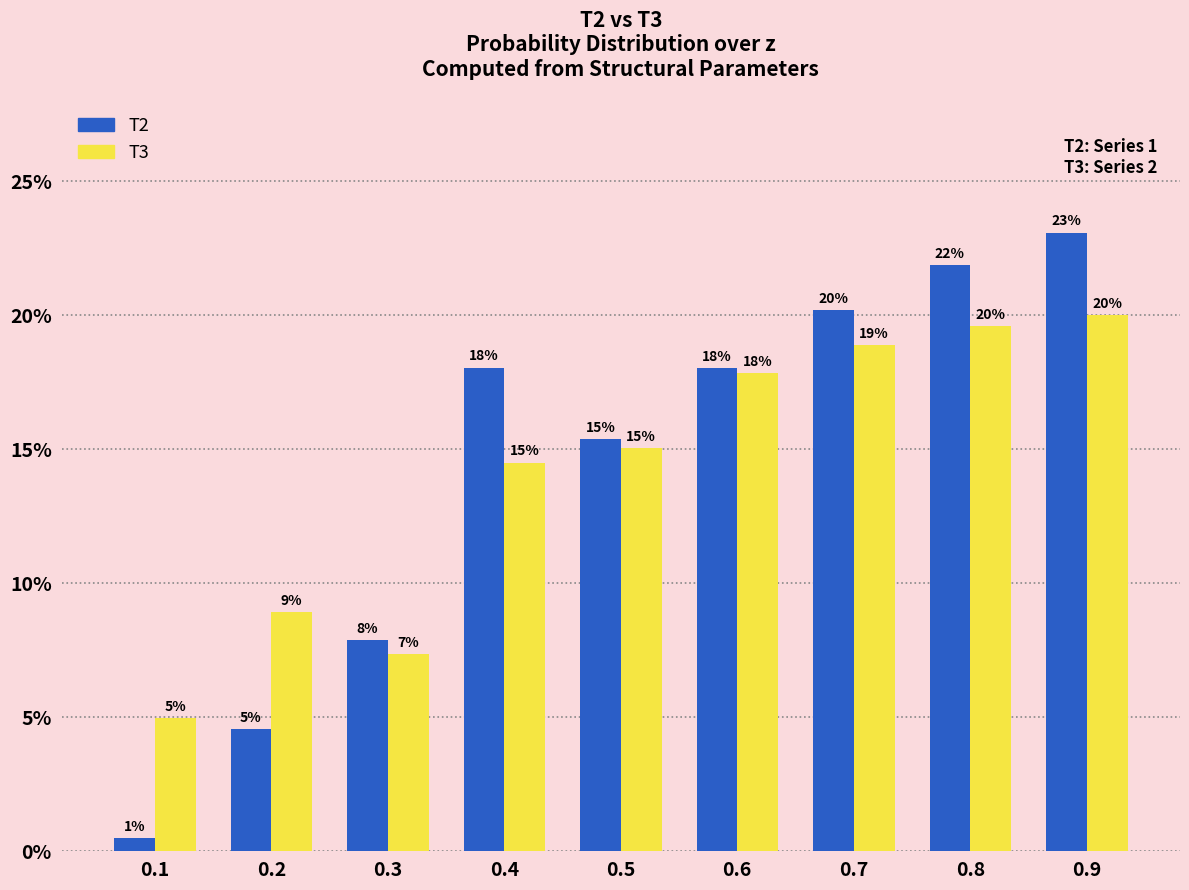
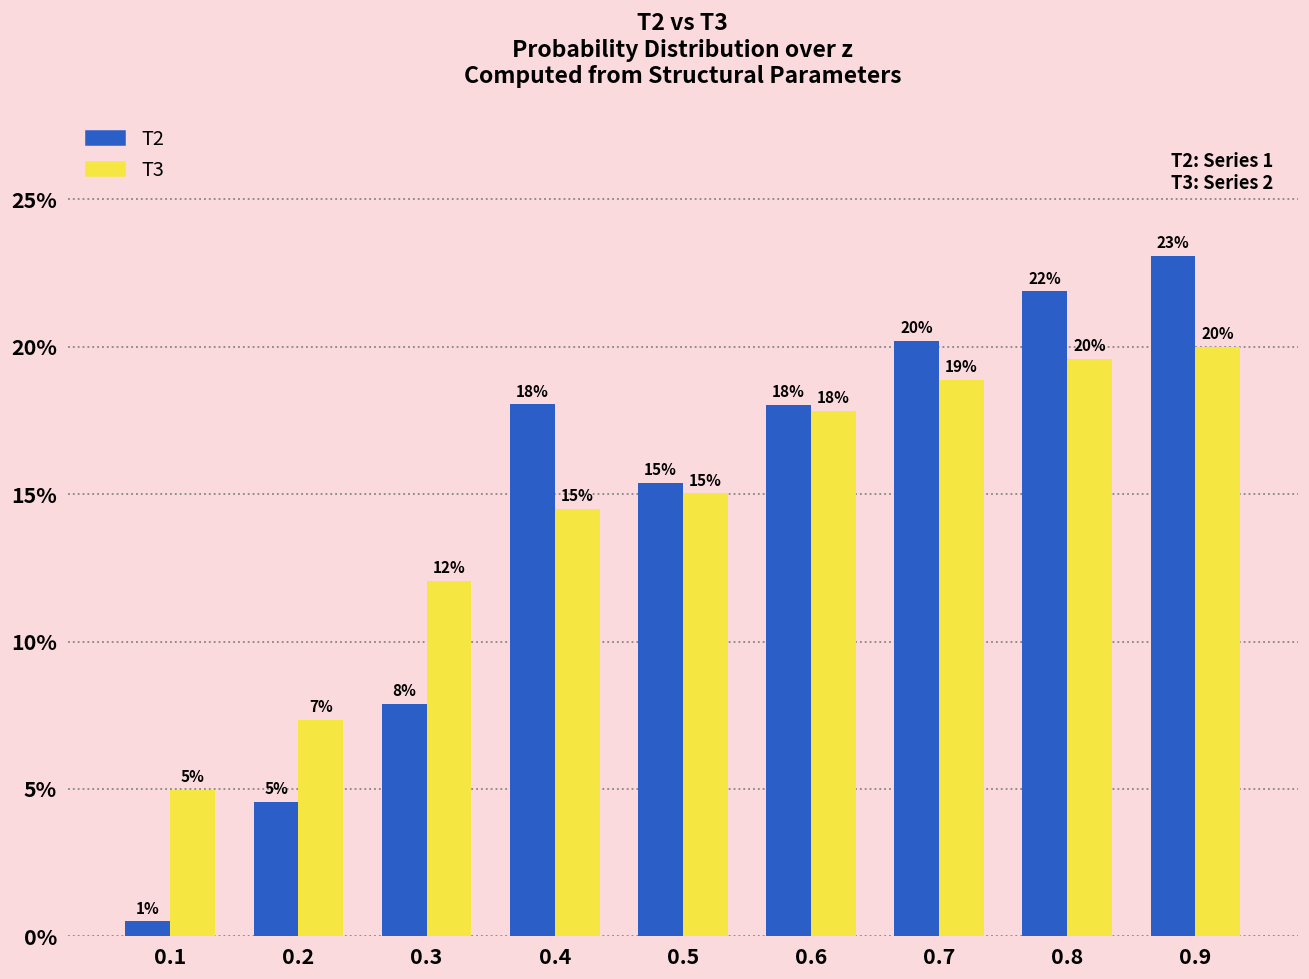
T3, 0.2: 9% -> 7%
T3, 0.3: 7% -> 12%
